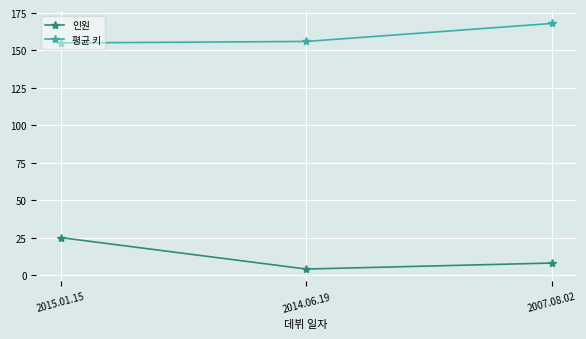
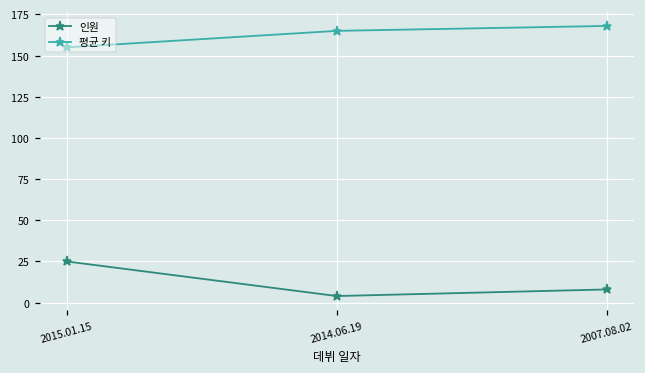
평균 키, 2014.06.19: 156 -> 165
